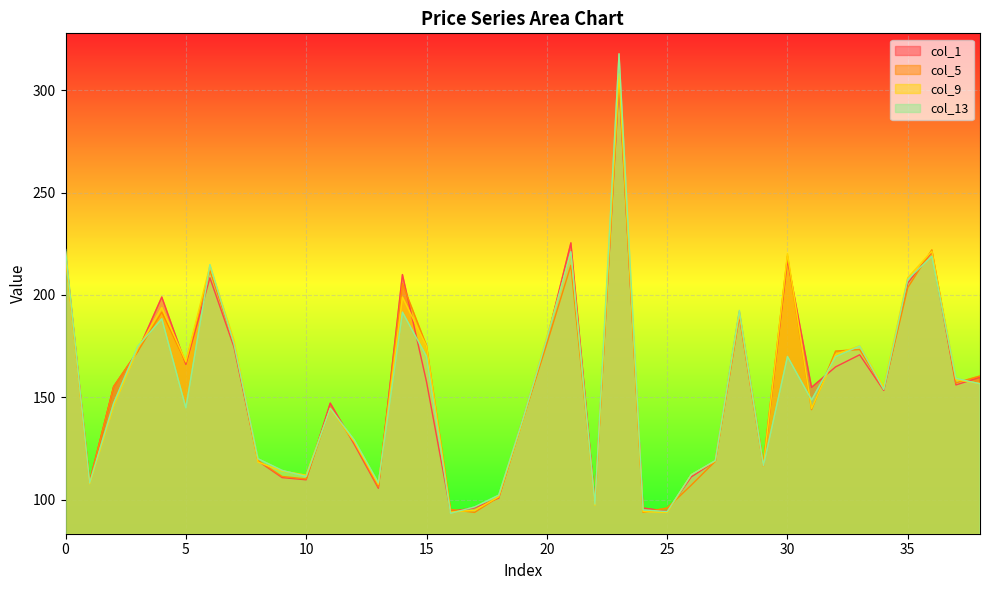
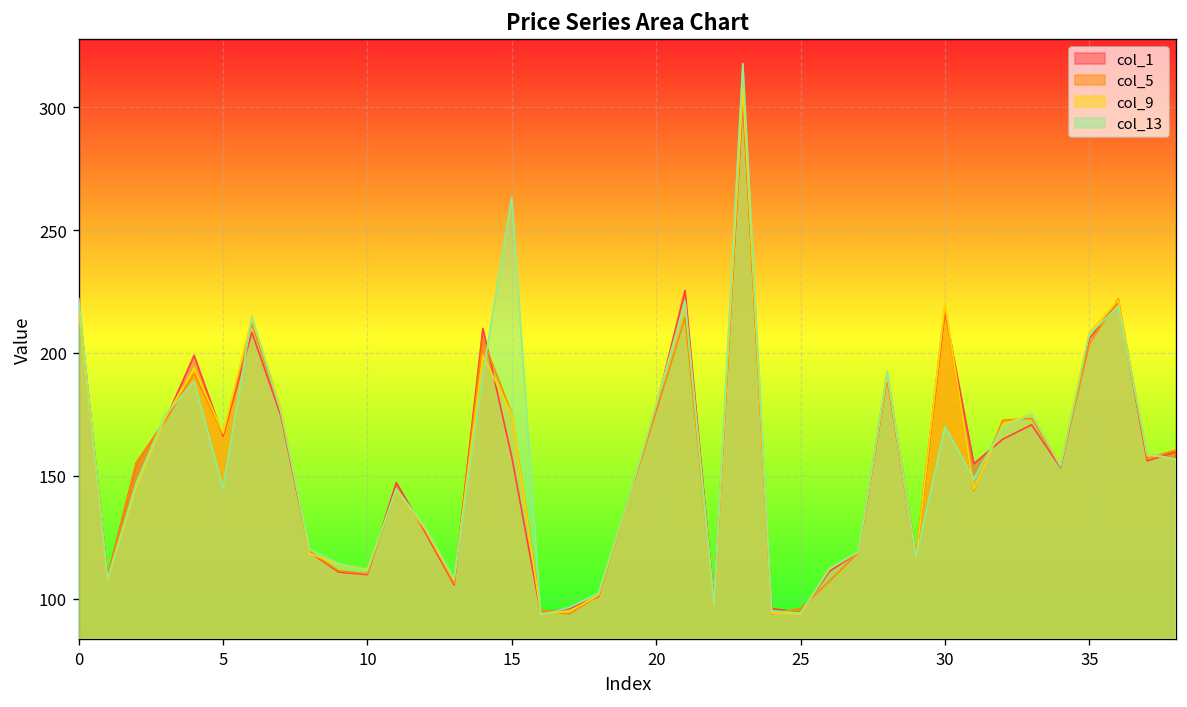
col_13, 15: 170 -> 263
